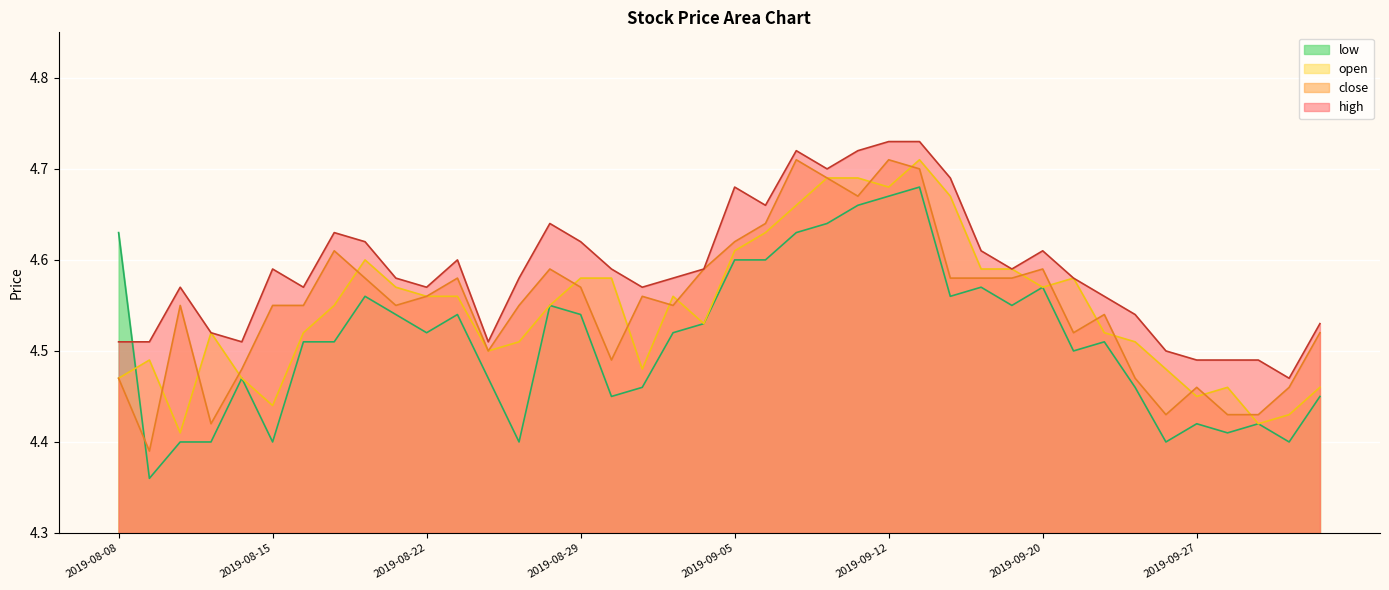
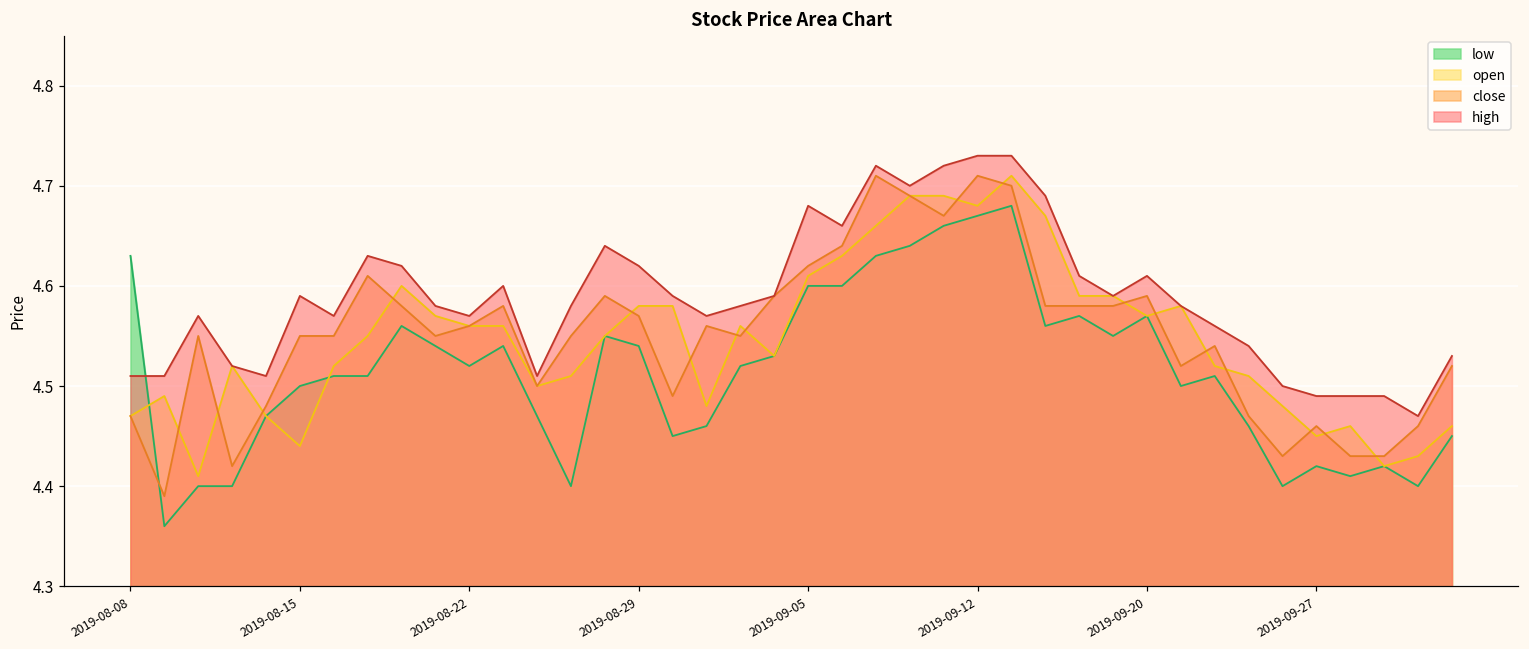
low, 2019-08-15: 4.4 -> 4.5
